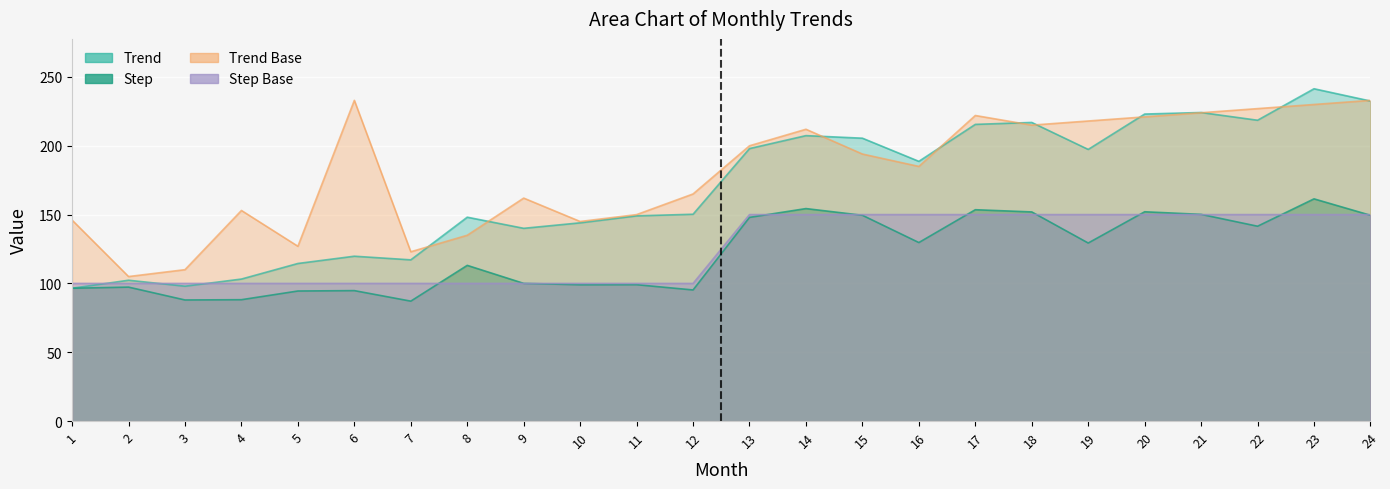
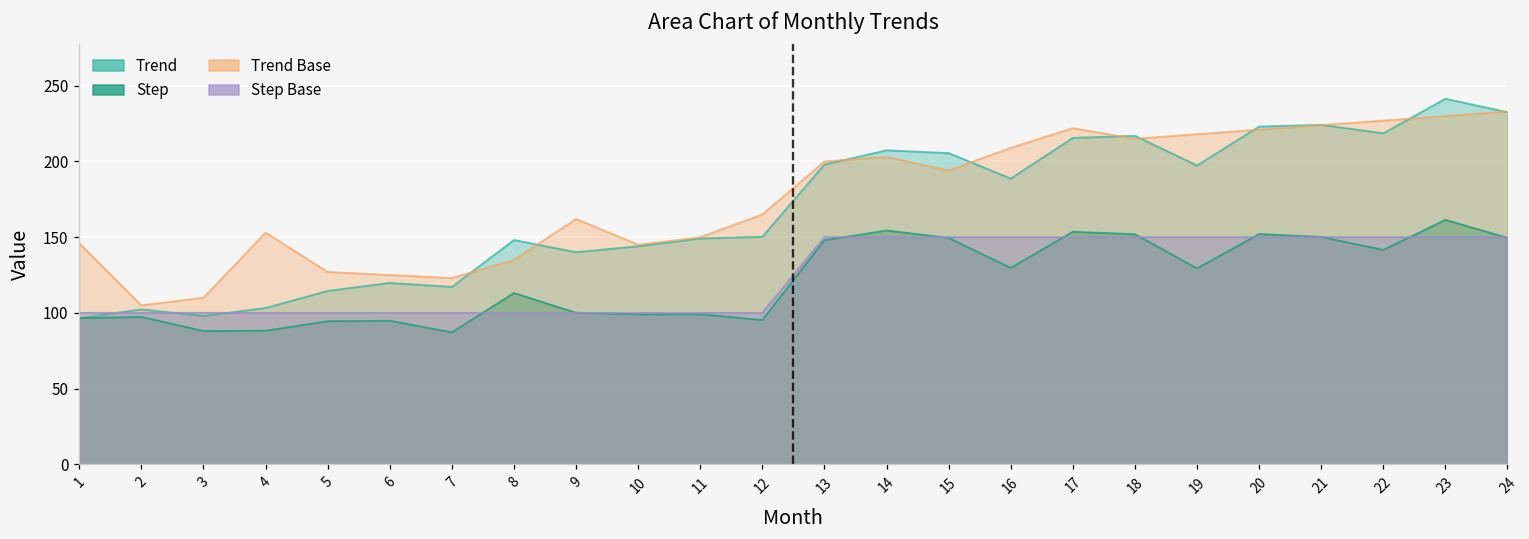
Trend Base, 6: 233 -> 125
Trend Base, 14: 212 -> 203
Trend Base, 16: 185 -> 209
